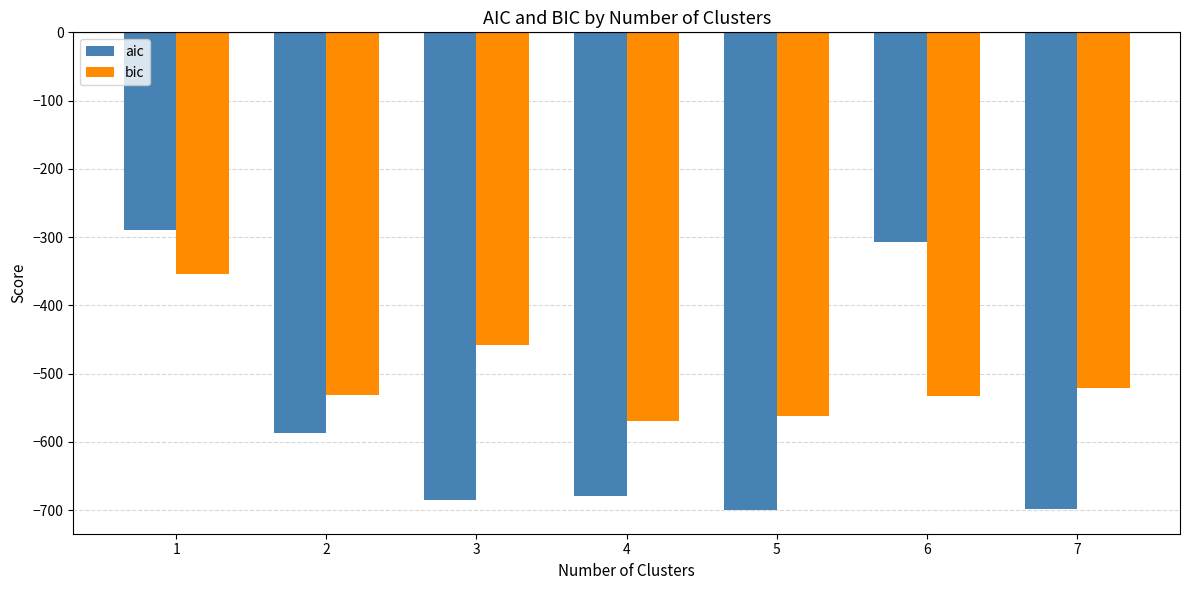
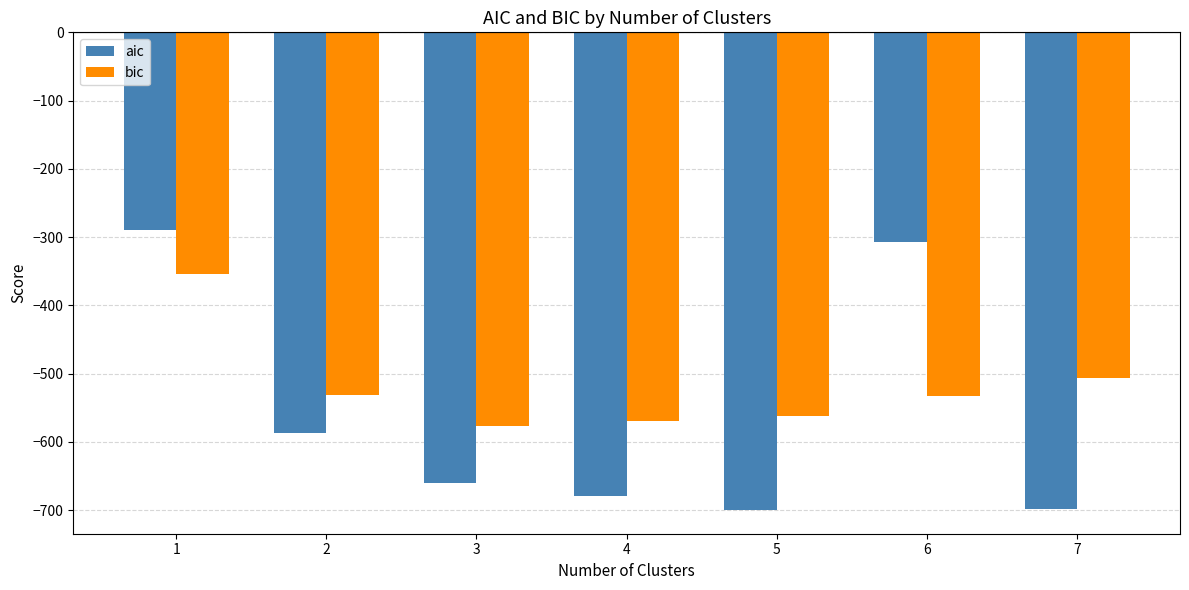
aic, 3: -680 -> -660
bic, 3: -460 -> -580
bic, 7: -520 -> -510
